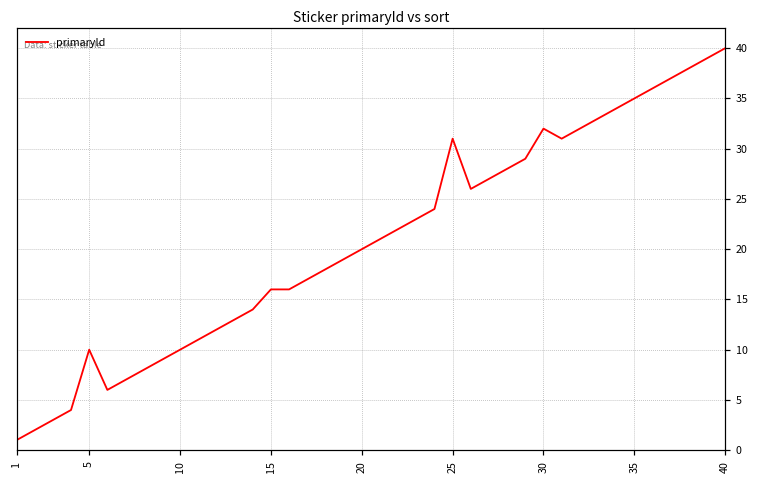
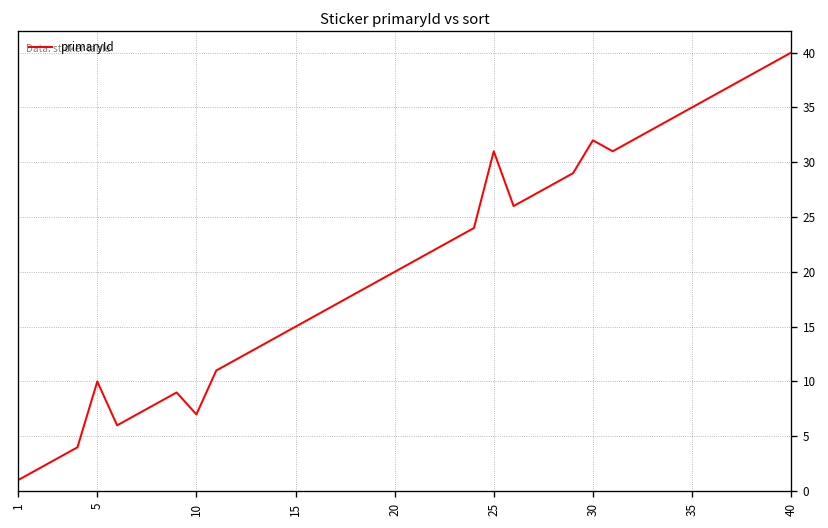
10: 10 -> 7
15: 16 -> 15
